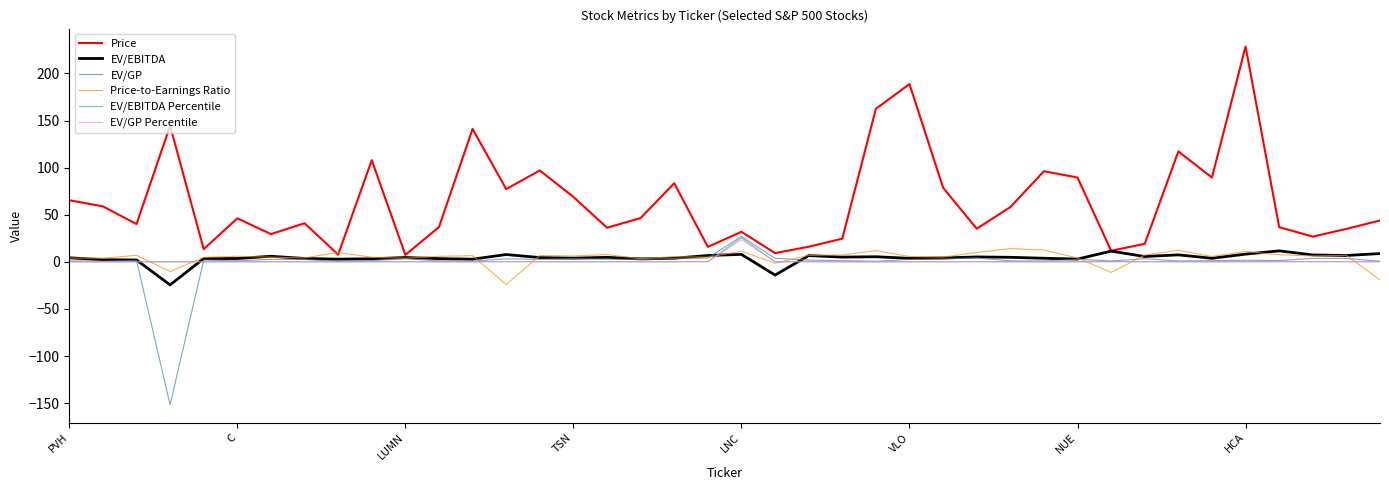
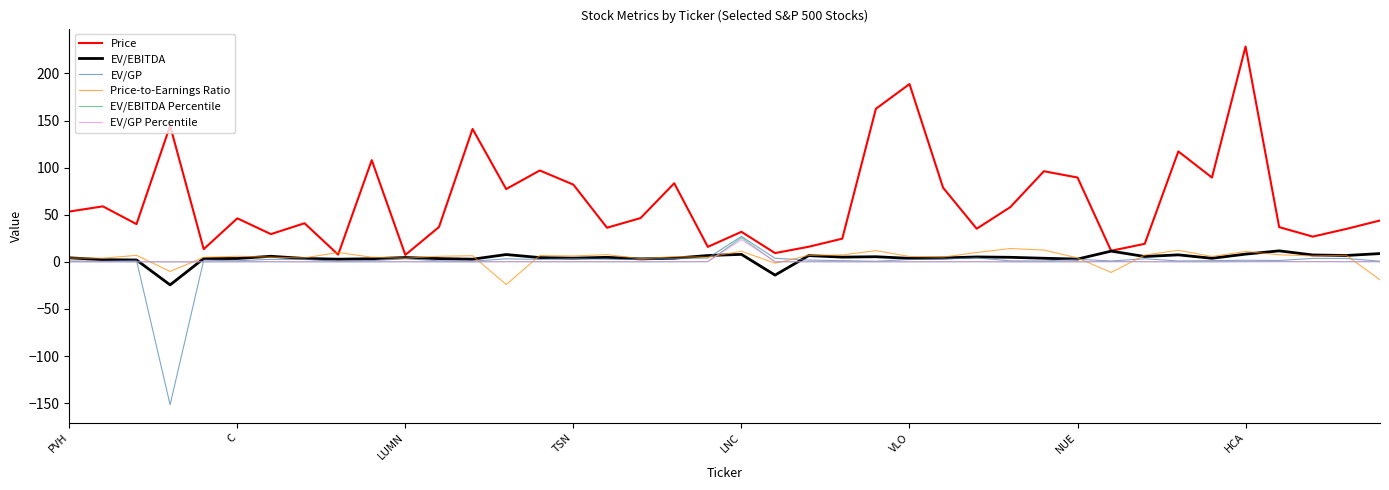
Price, PVH: 70 -> 50
Price, TSN: 70 -> 80
